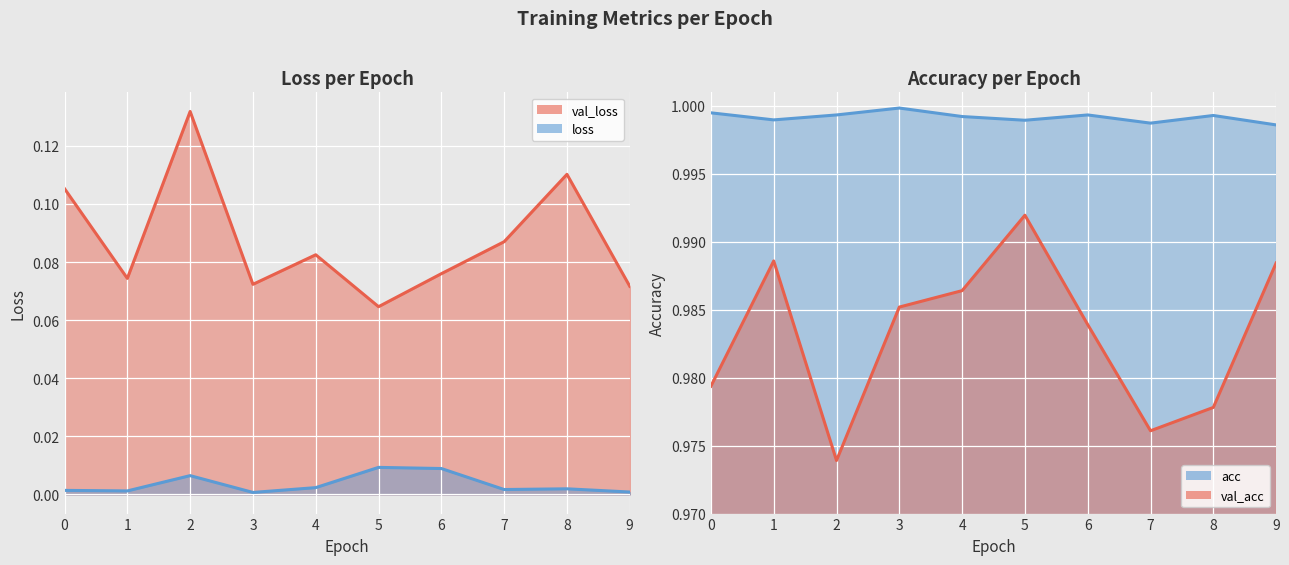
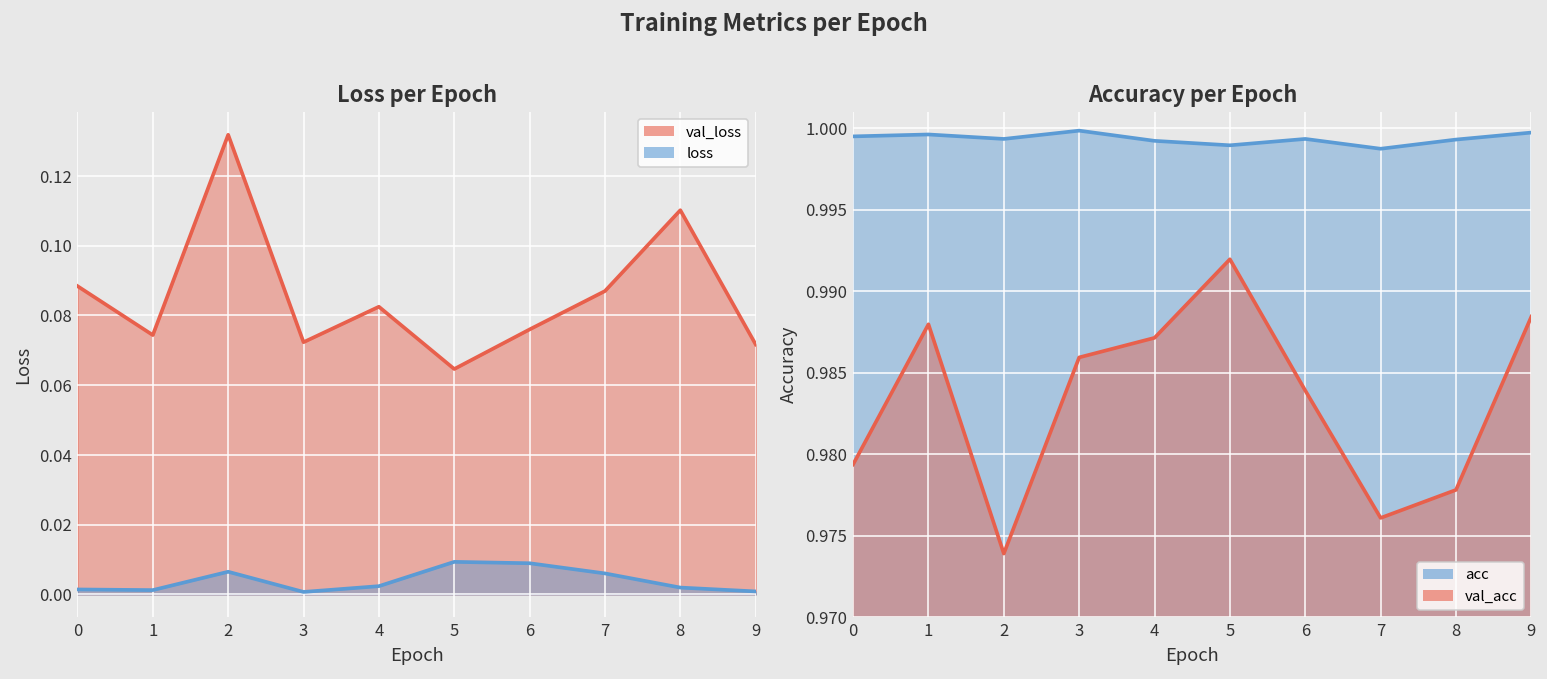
Loss per Epoch, val_loss, 0: 0.105 -> 0.088
Loss per Epoch, loss, 7: 0.002 -> 0.006
Accuracy per Epoch, acc, 1: 0.9990 -> 0.9996
Accuracy per Epoch, val_acc, 1: 0.9886 -> 0.9880
Accuracy per Epoch, val_acc, 3: 0.9852 -> 0.9859
Accuracy per Epoch, val_acc, 4: 0.9864 -> 0.9871
Accuracy per Epoch, acc, 9: 0.9986 -> 0.9997
